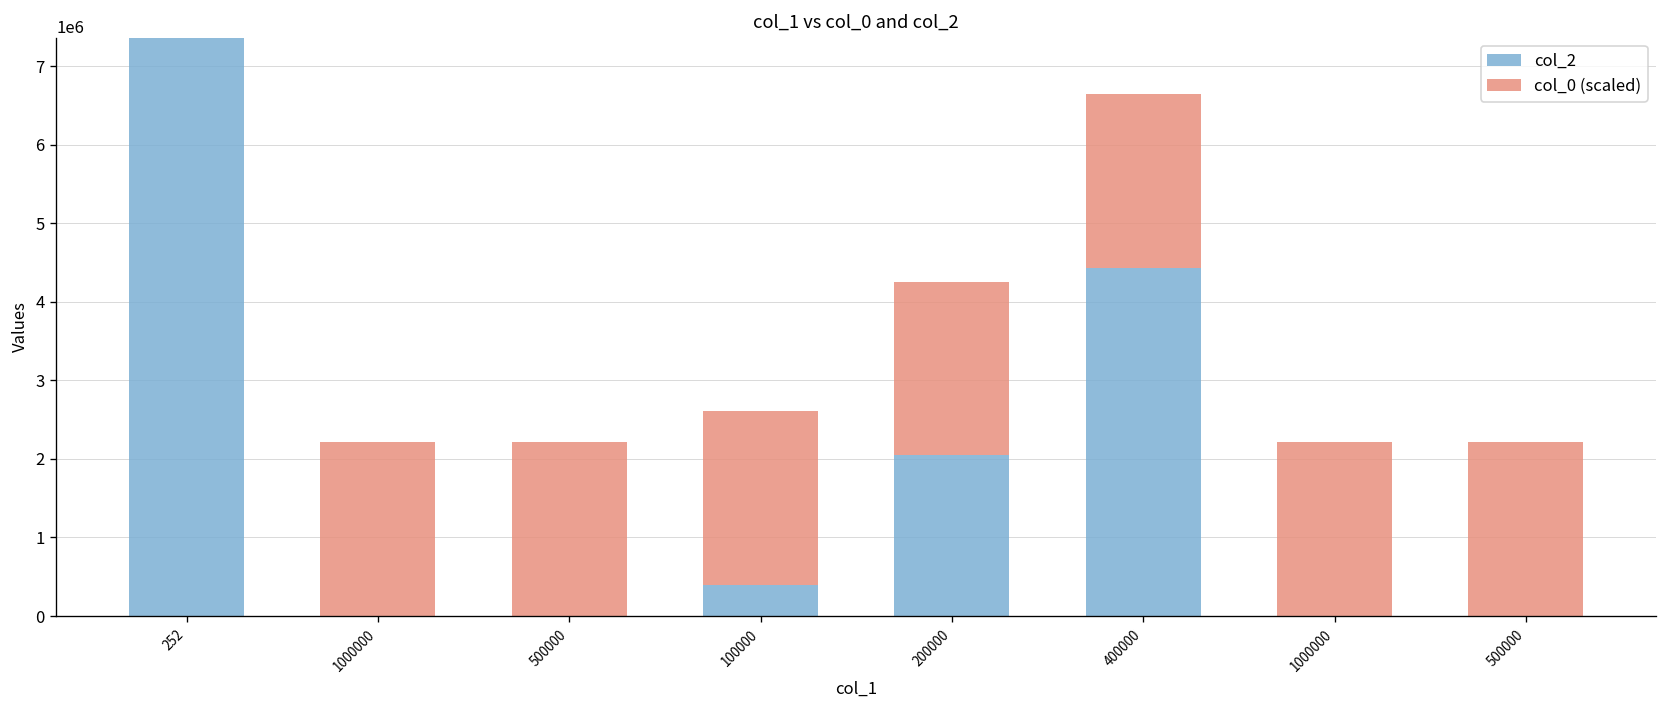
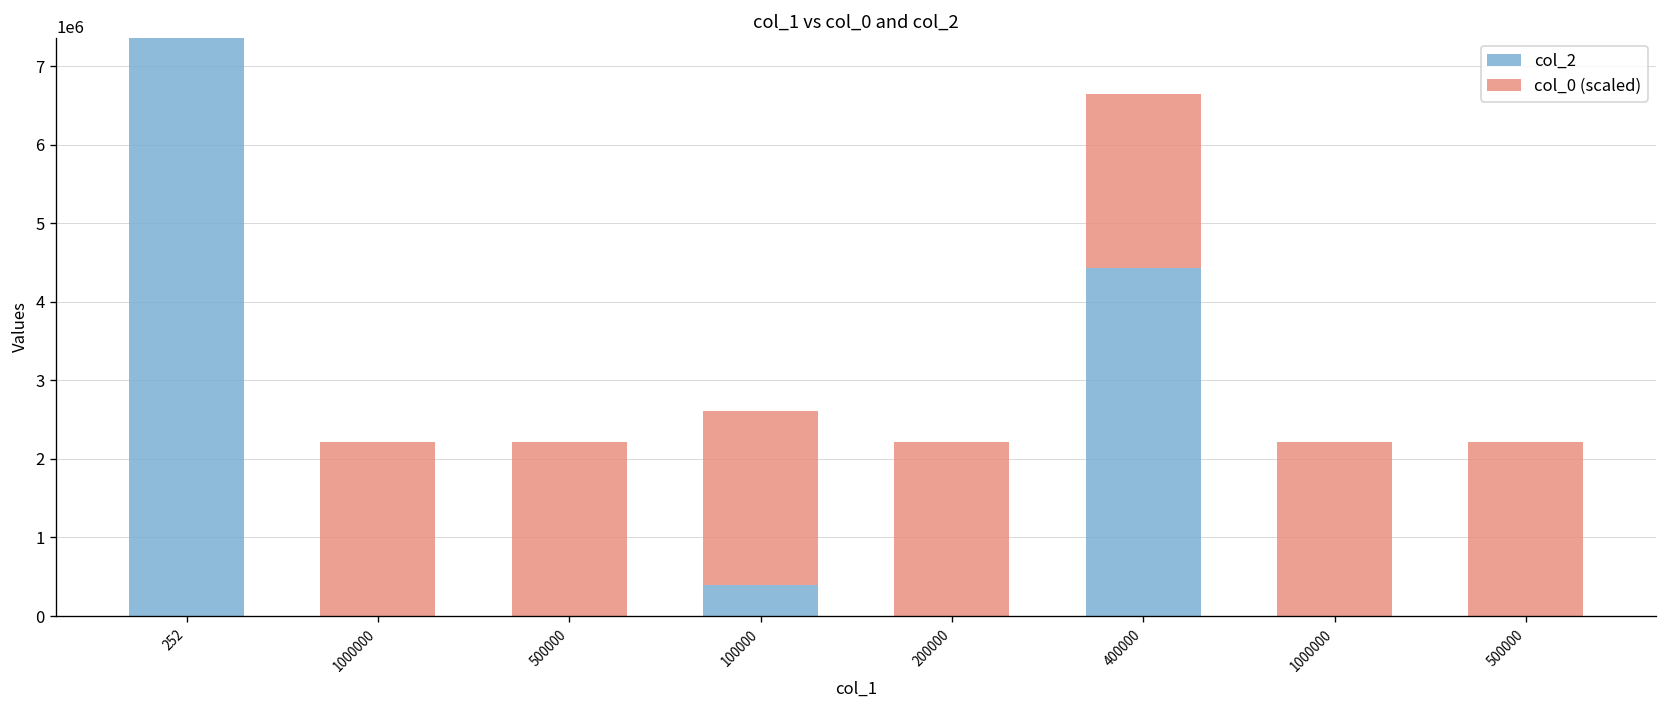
col_2, 200000: 2000000 -> 0
